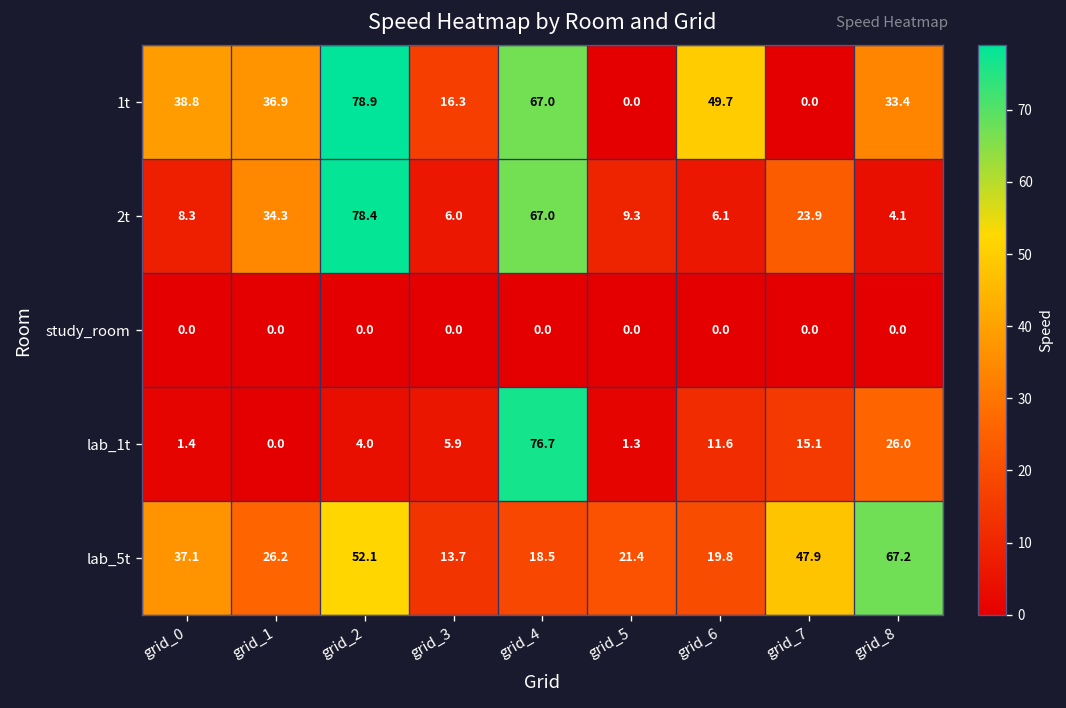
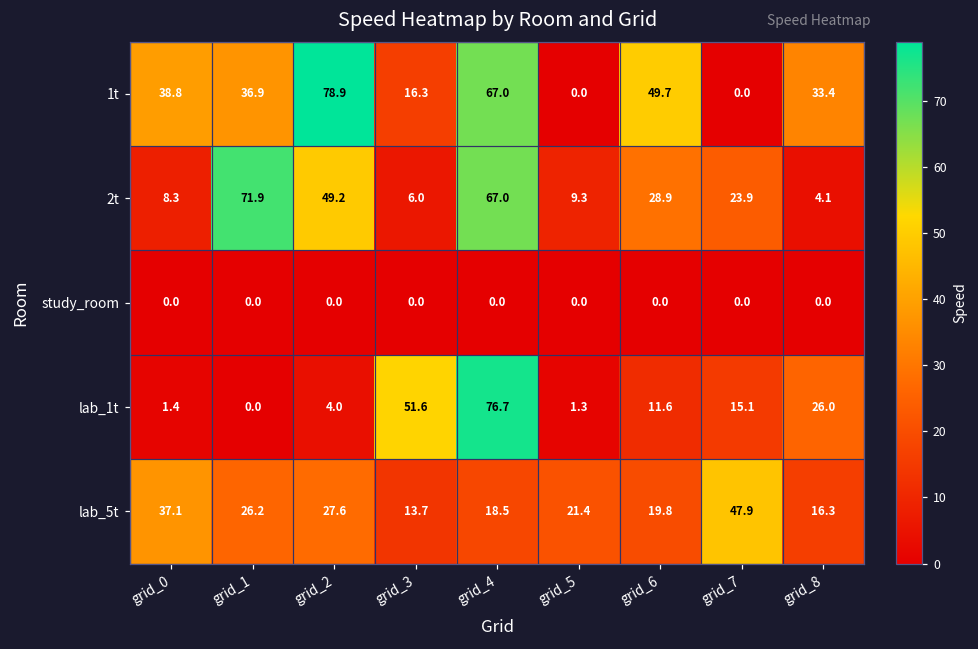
2t, grid_1: 34.3 -> 71.9
2t, grid_2: 78.4 -> 49.2
2t, grid_6: 6.1 -> 28.9
lab_1t, grid_3: 5.9 -> 51.6
lab_5t, grid_2: 52.1 -> 27.6
lab_5t, grid_8: 67.2 -> 16.3
